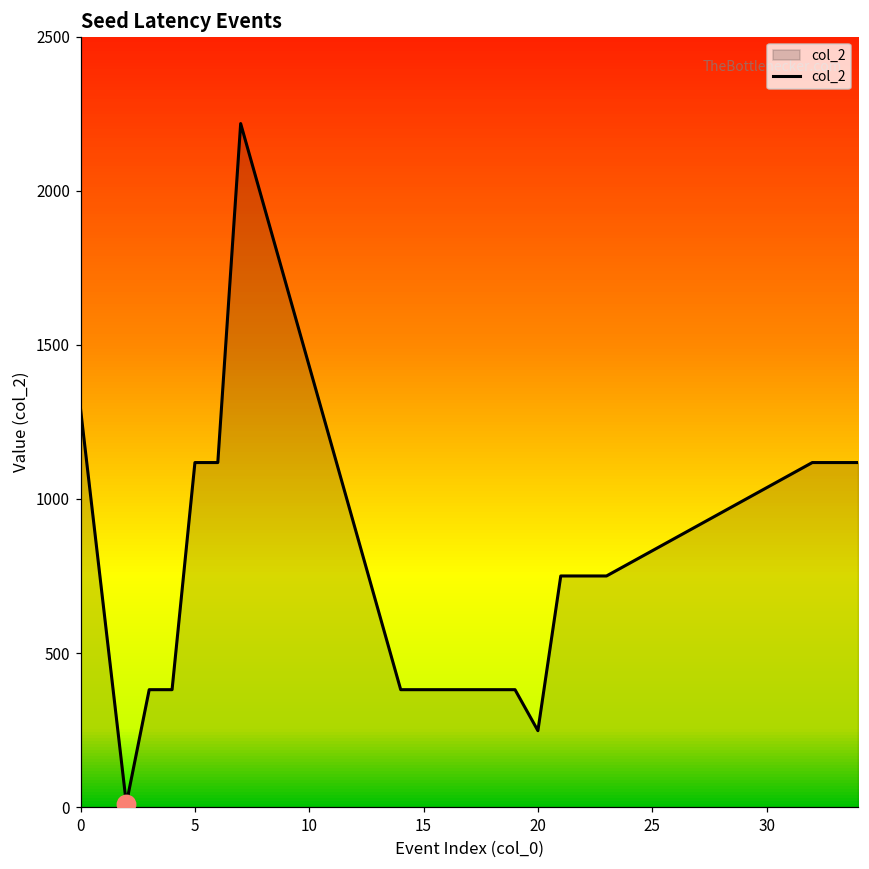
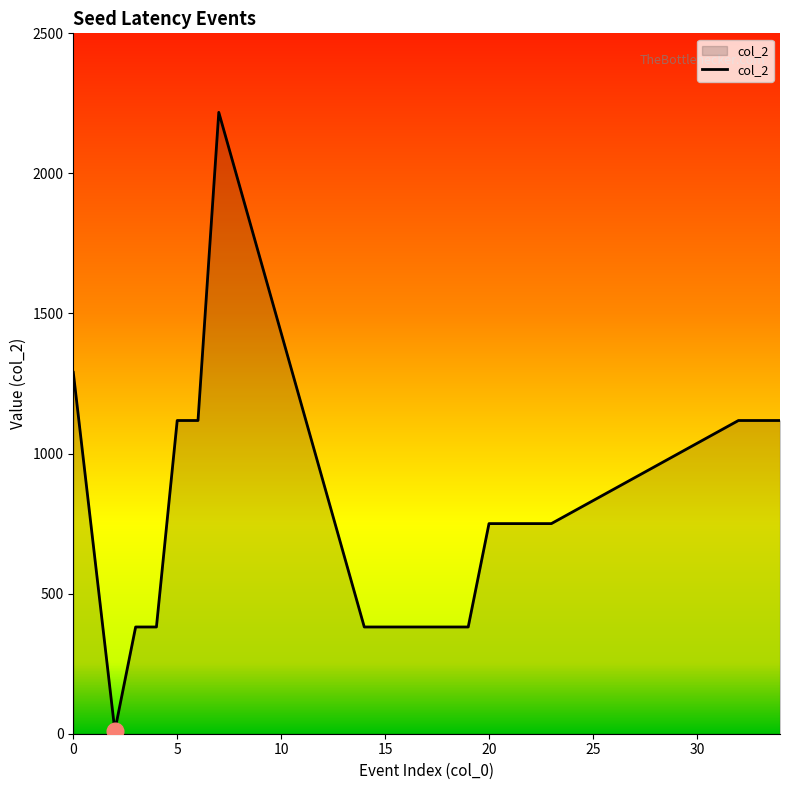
col_2, 20: 250 -> 750
